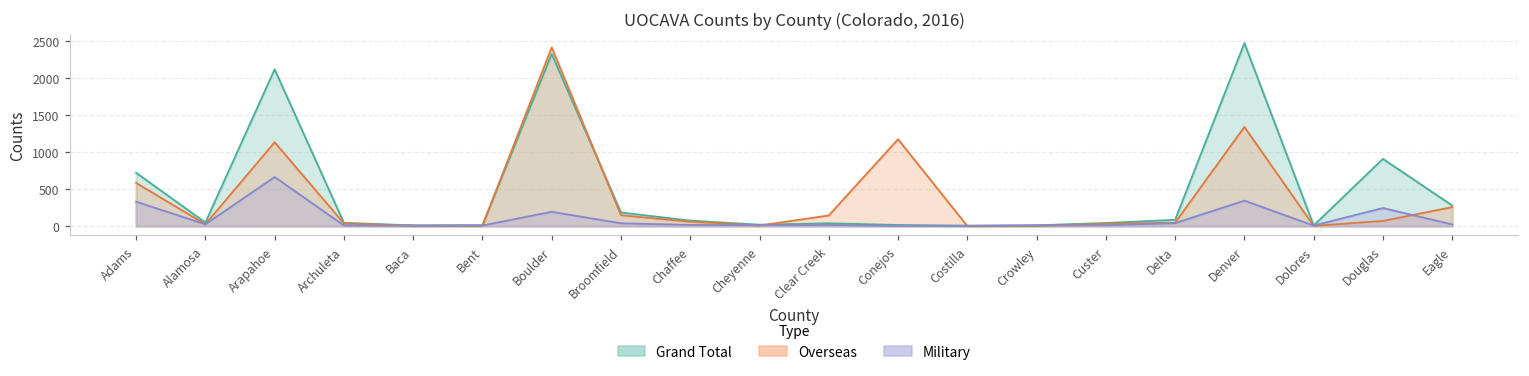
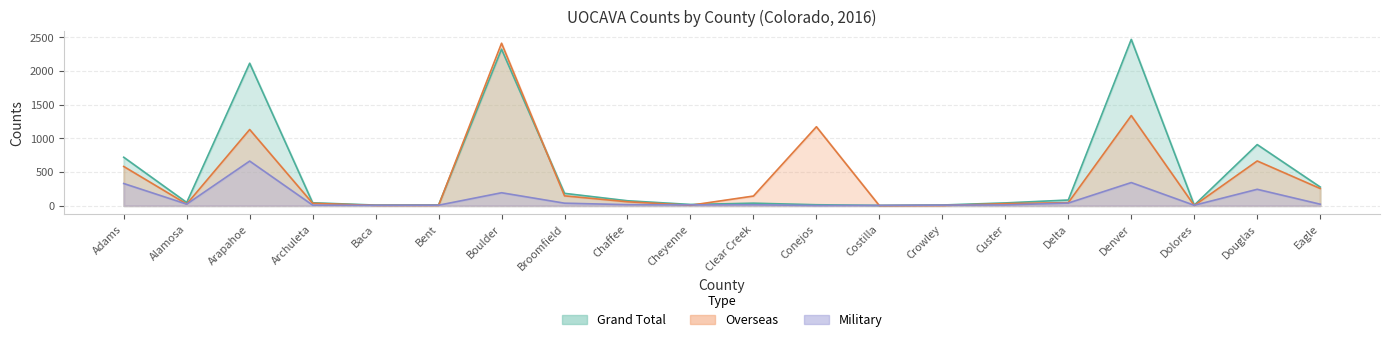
Overseas, Douglas: 100 -> 700
